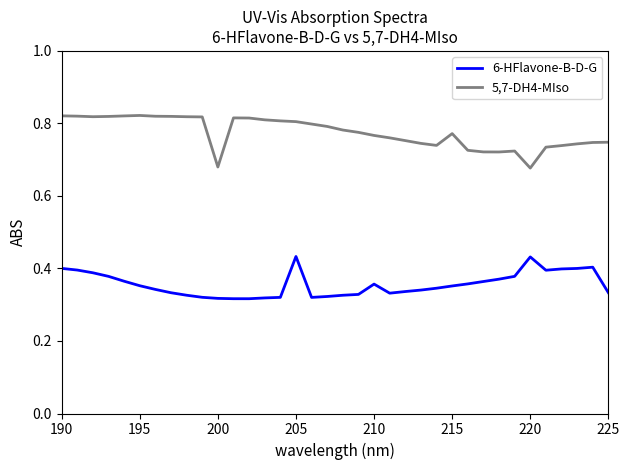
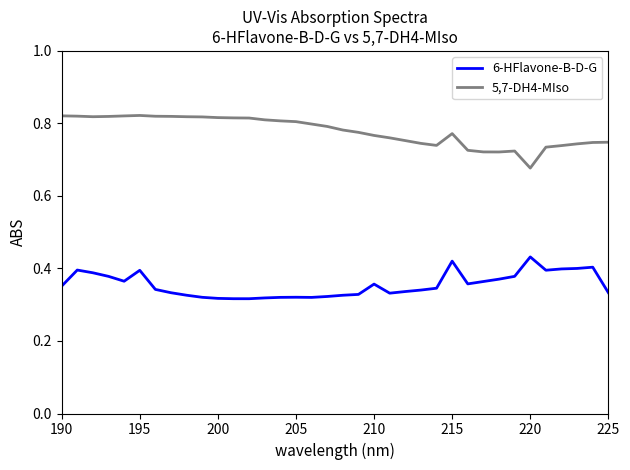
6-HFlavone-B-D-G, 190: 0.40 -> 0.35
6-HFlavone-B-D-G, 195: 0.35 -> 0.39
5,7-DH4-MIso, 200: 0.68 -> 0.82
6-HFlavone-B-D-G, 205: 0.43 -> 0.32
6-HFlavone-B-D-G, 215: 0.35 -> 0.42
